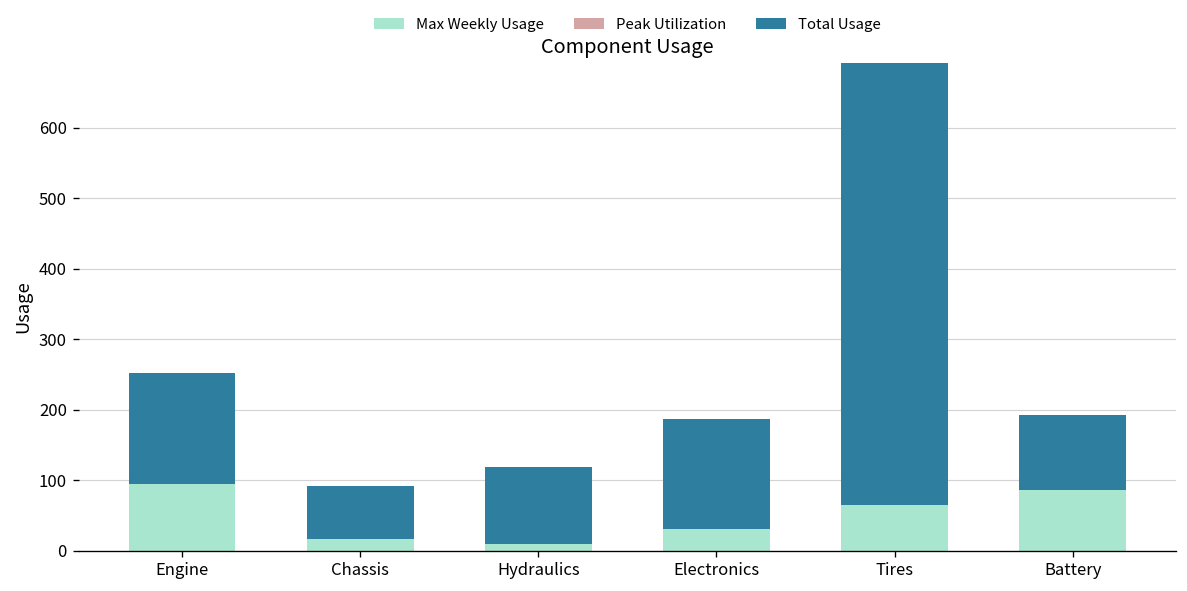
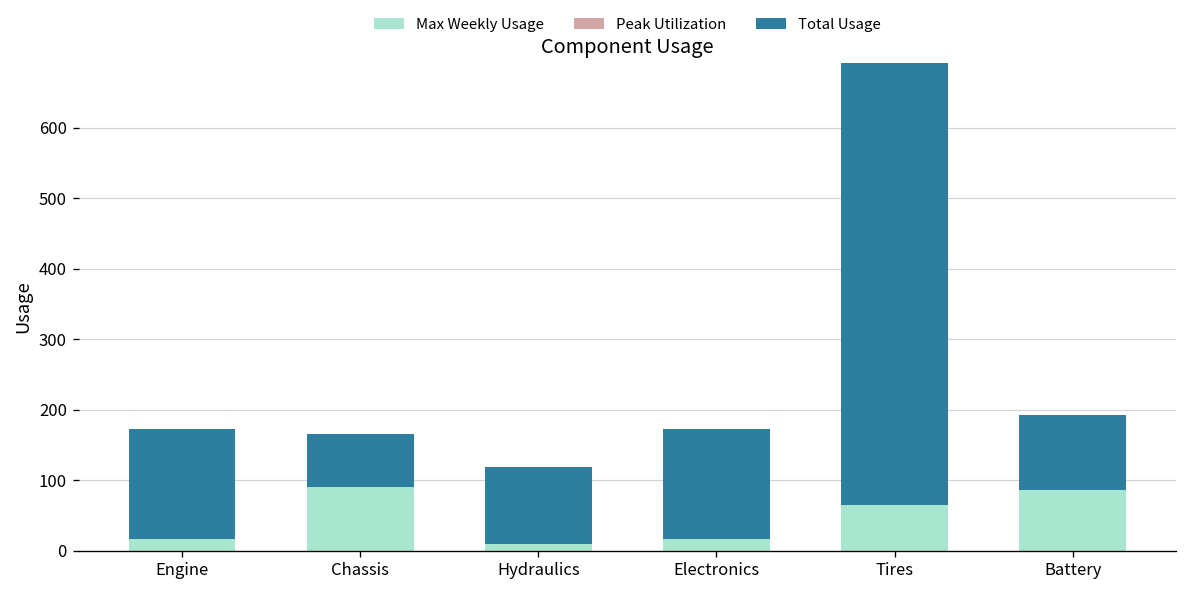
Max Weekly Usage, Engine: 100 -> 20
Max Weekly Usage, Chassis: 20 -> 90
Max Weekly Usage, Electronics: 30 -> 20
